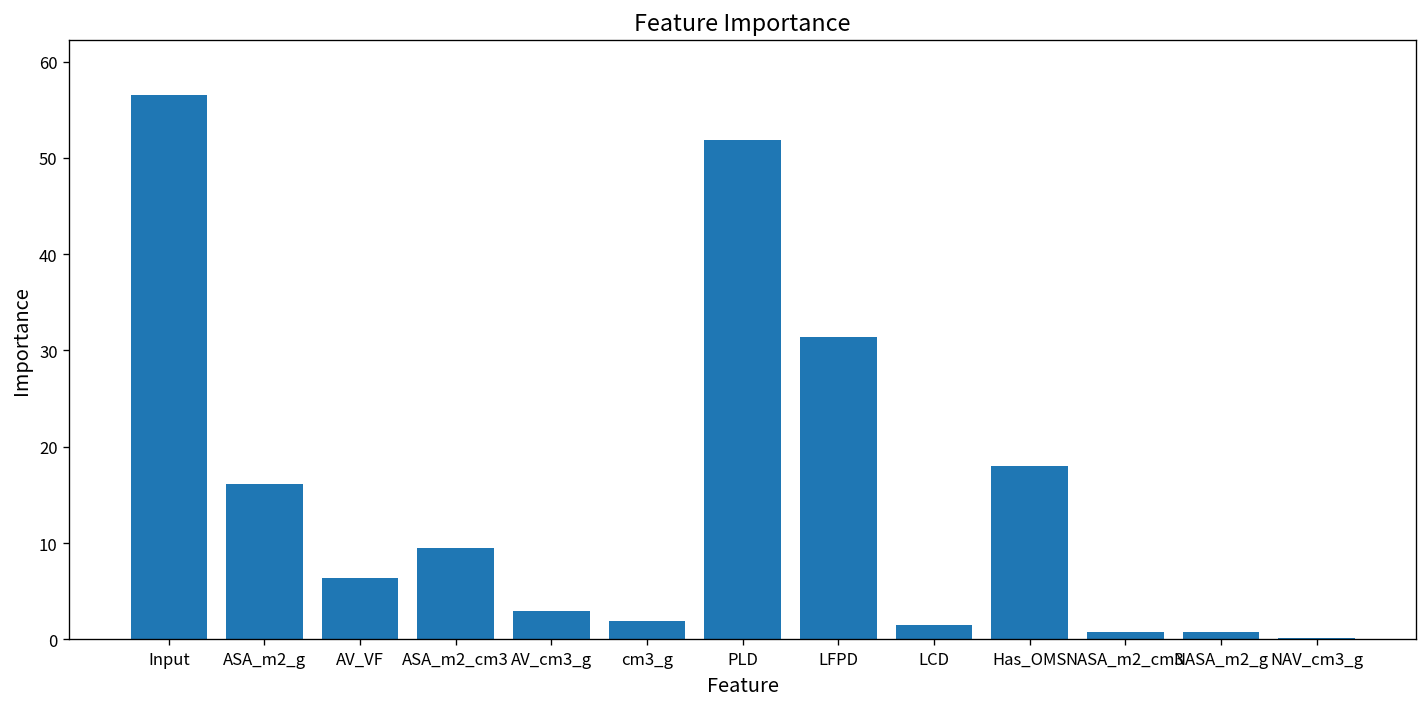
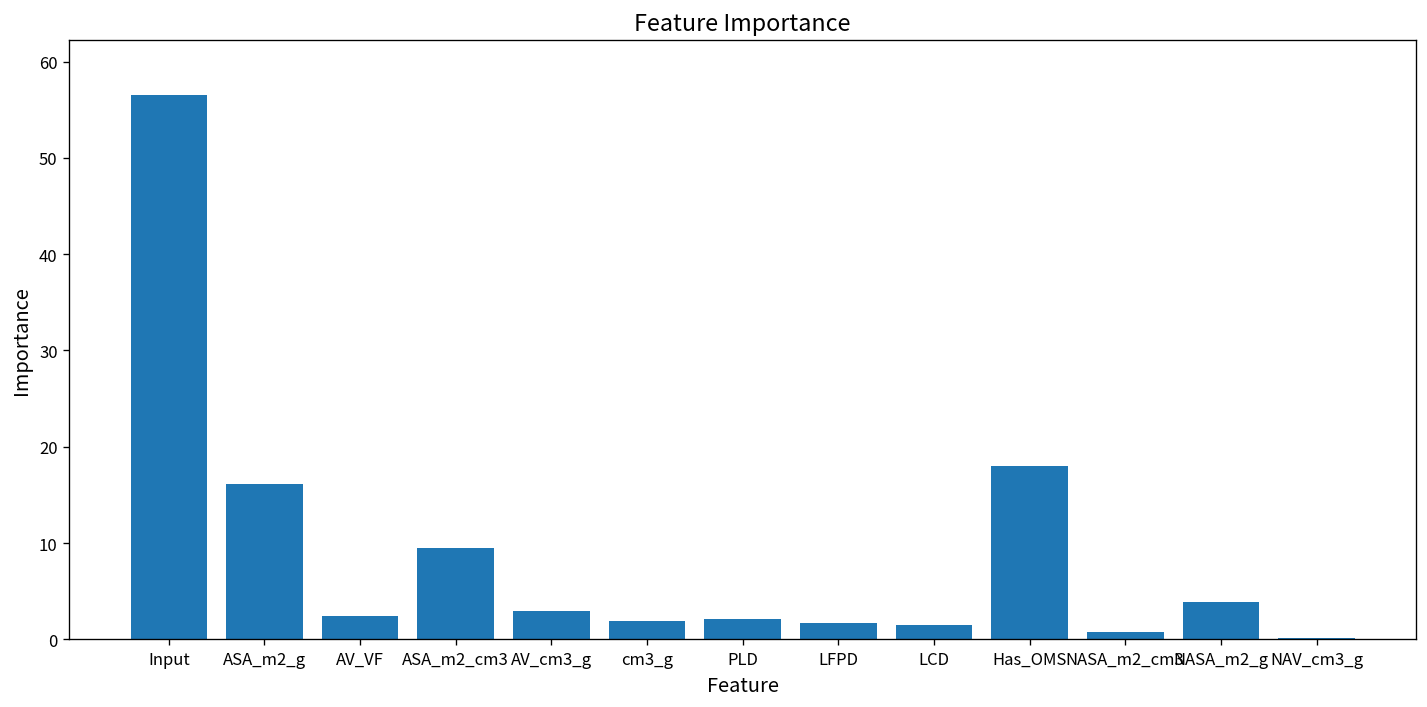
AV_VF: 6 -> 2
PLD: 52 -> 2
LFPD: 31 -> 2
NASA_m2_g: 1 -> 4
